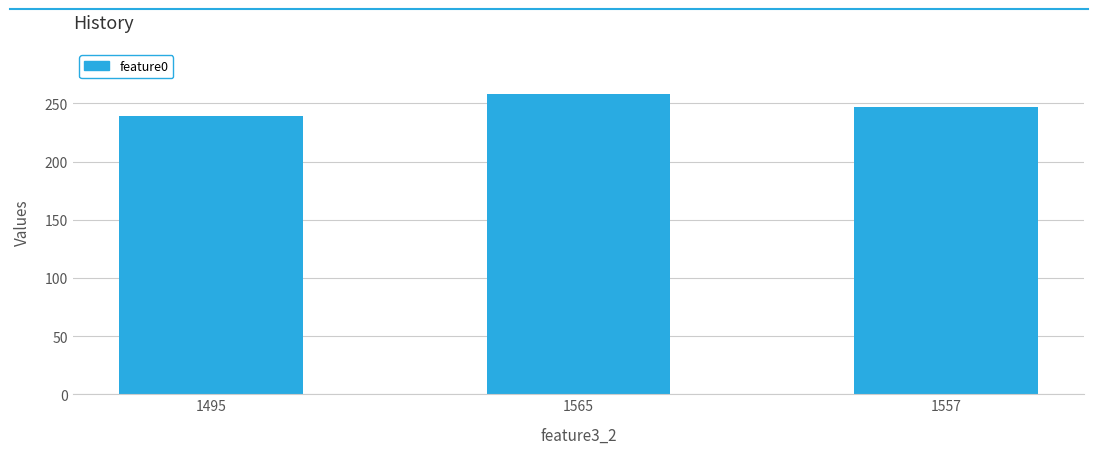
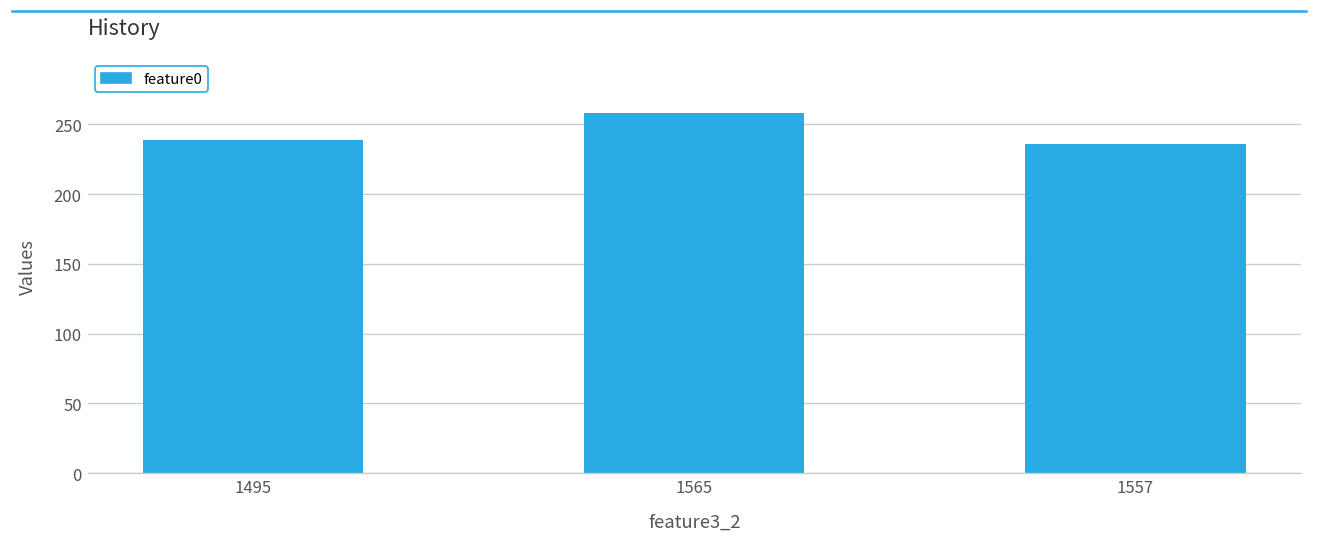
1557: 247 -> 236
